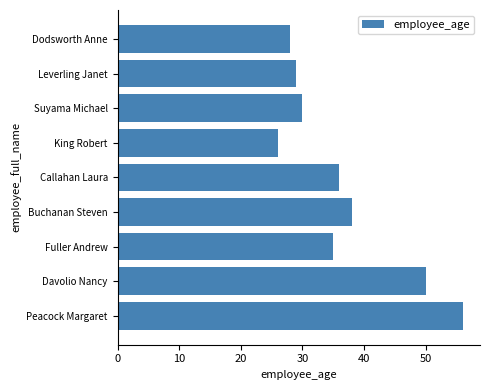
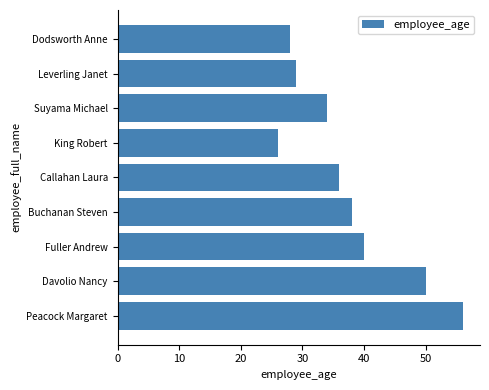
Suyama Michael: 30 -> 34
Fuller Andrew: 35 -> 40
